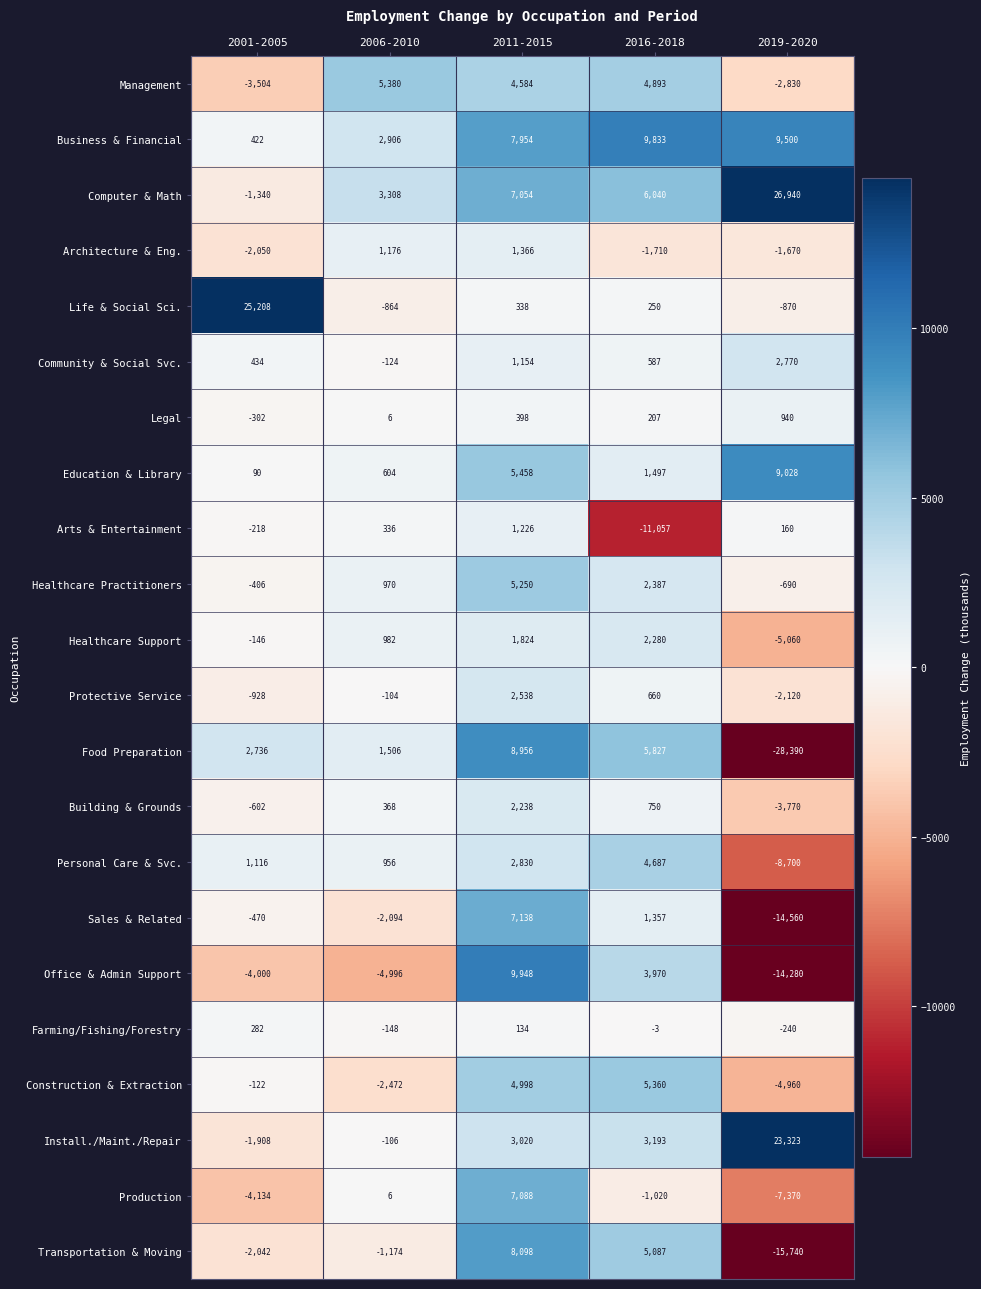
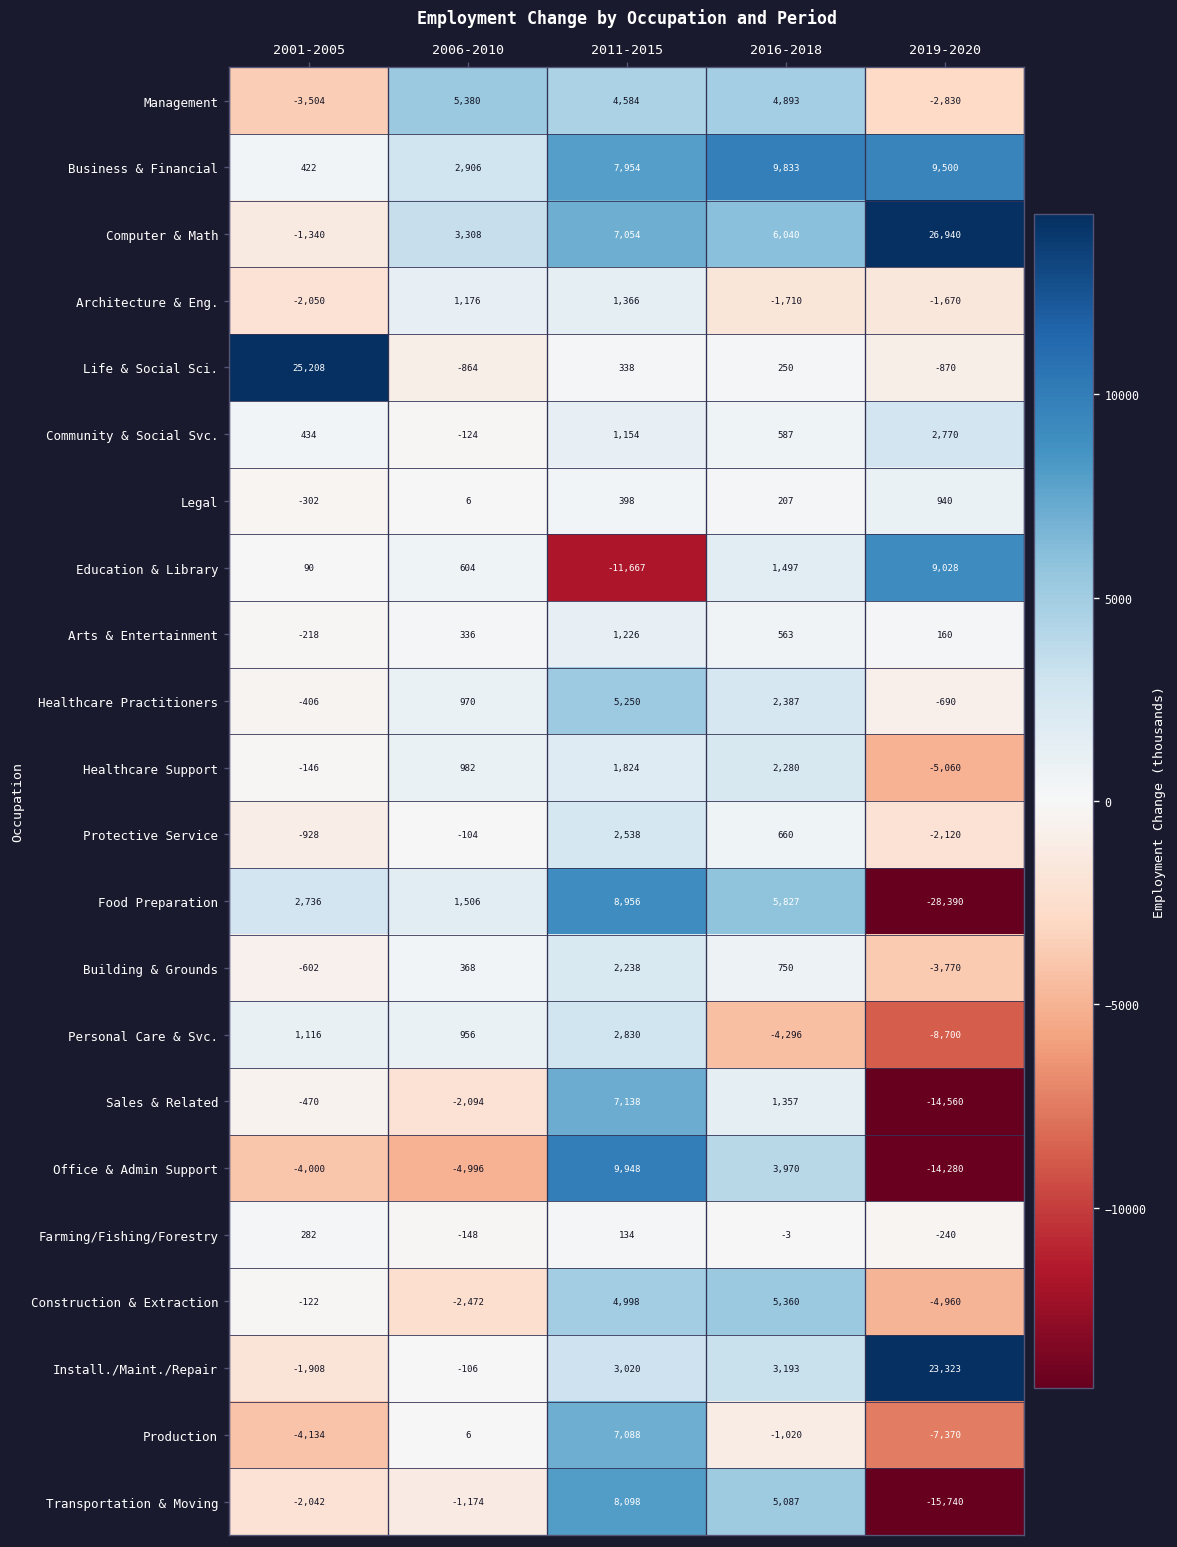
Education & Library, 2011-2015: 5,458 -> -11,667
Arts & Entertainment, 2016-2018: -11,057 -> 563
Personal Care & Svc., 2016-2018: 4,687 -> -4,296
